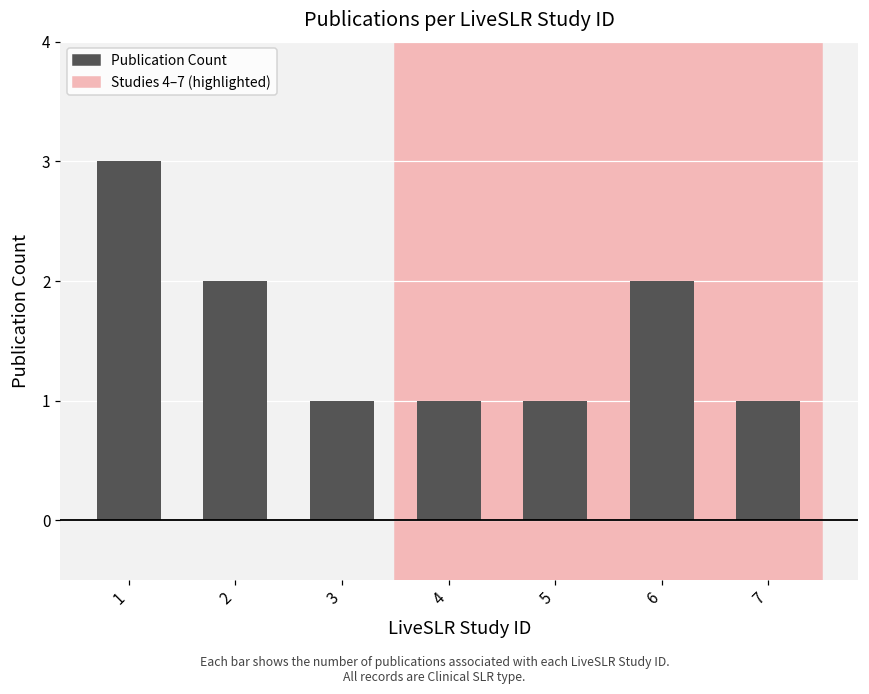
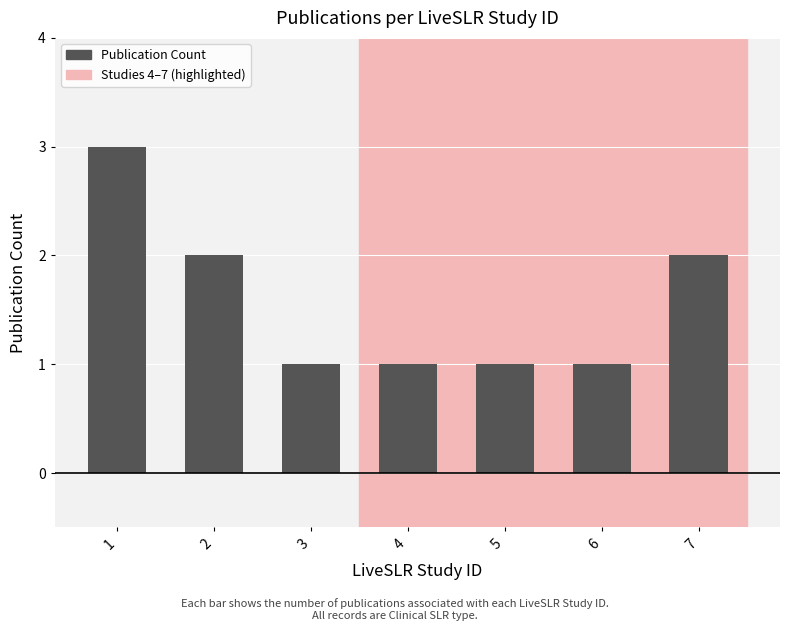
6: 2 -> 1
7: 1 -> 2
